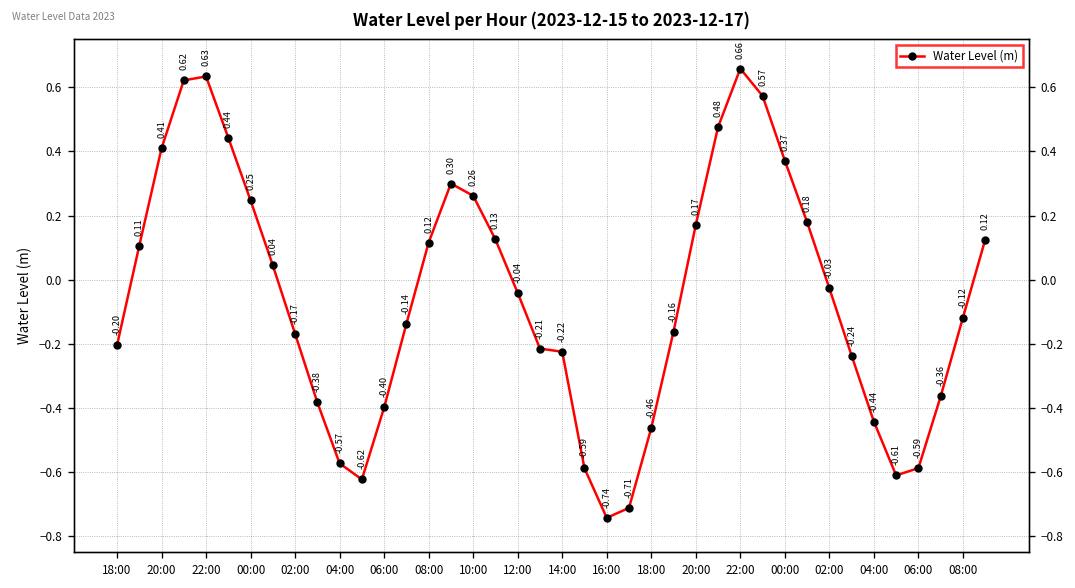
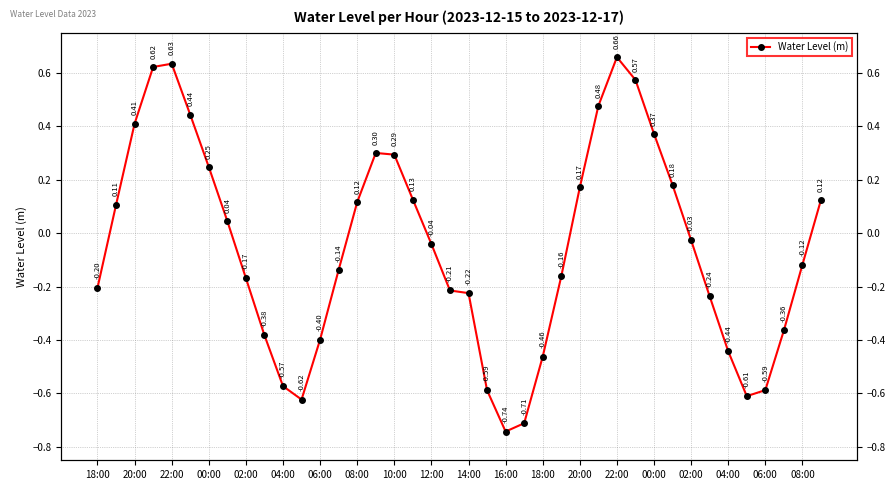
10:00: 0.26 -> 0.29
